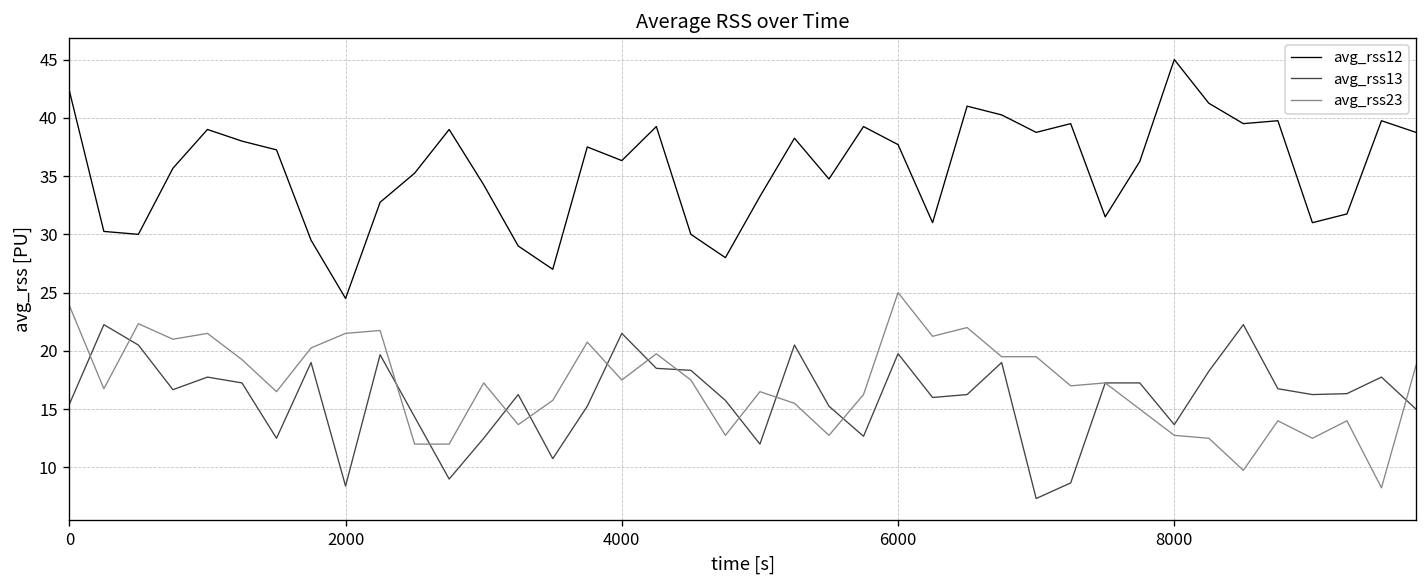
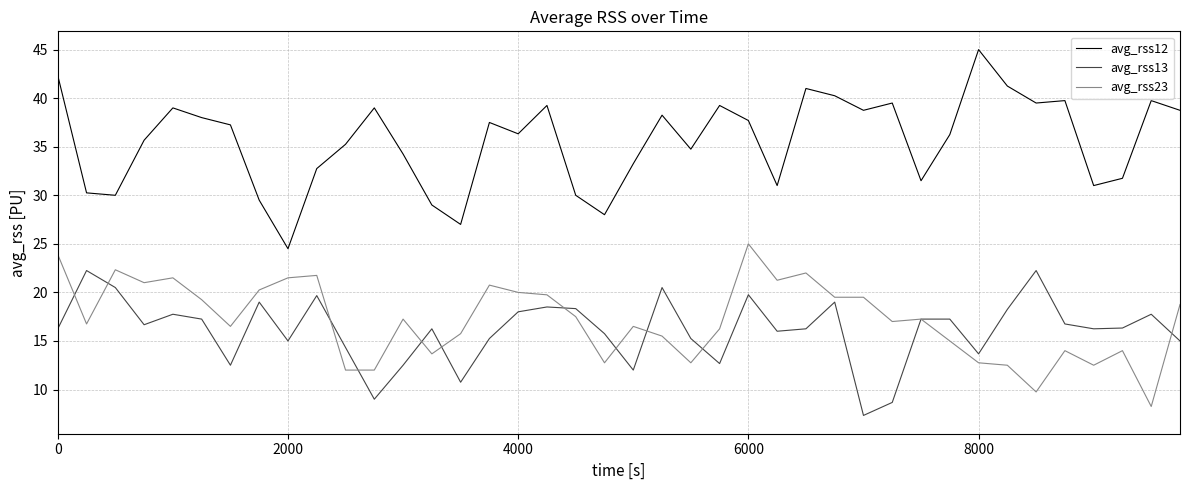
avg_rss13, 0: 15 -> 16
avg_rss13, 2000: 8 -> 15
avg_rss13, 4000: 22 -> 18
avg_rss23, 4000: 18 -> 20
